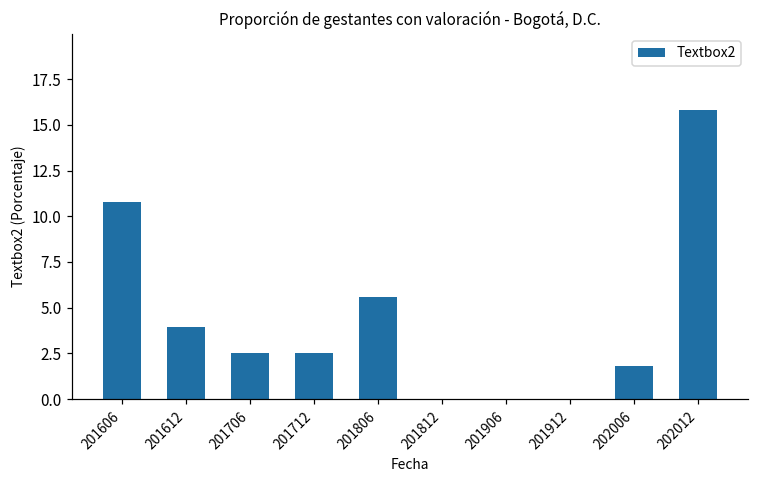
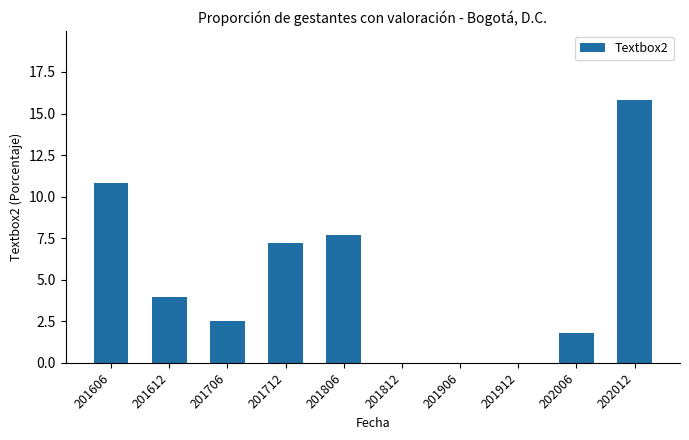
201712: 2.5 -> 7.2
201806: 5.6 -> 7.7
